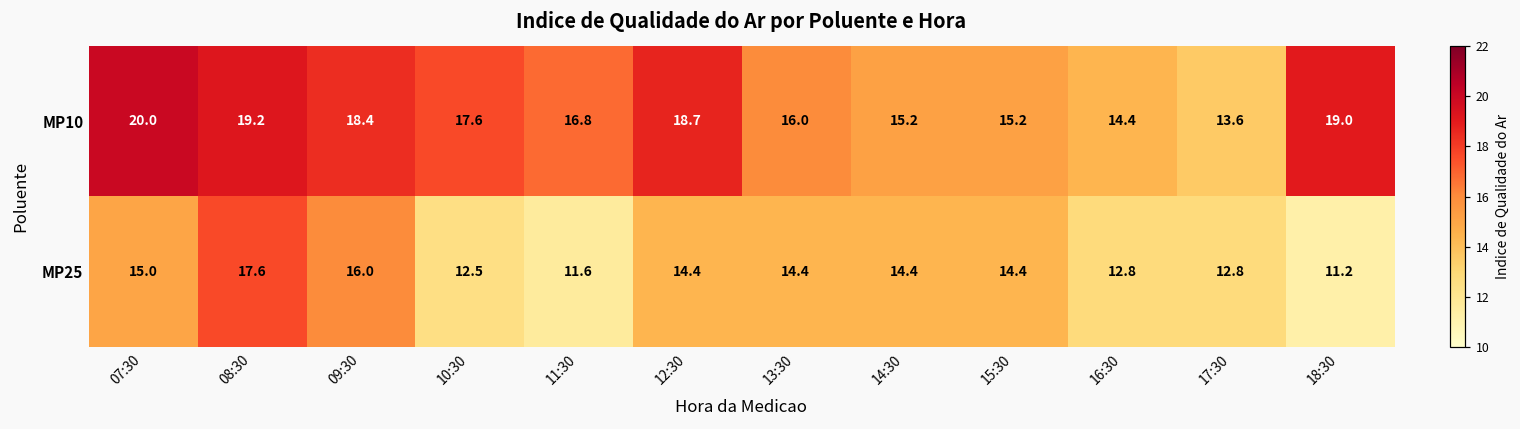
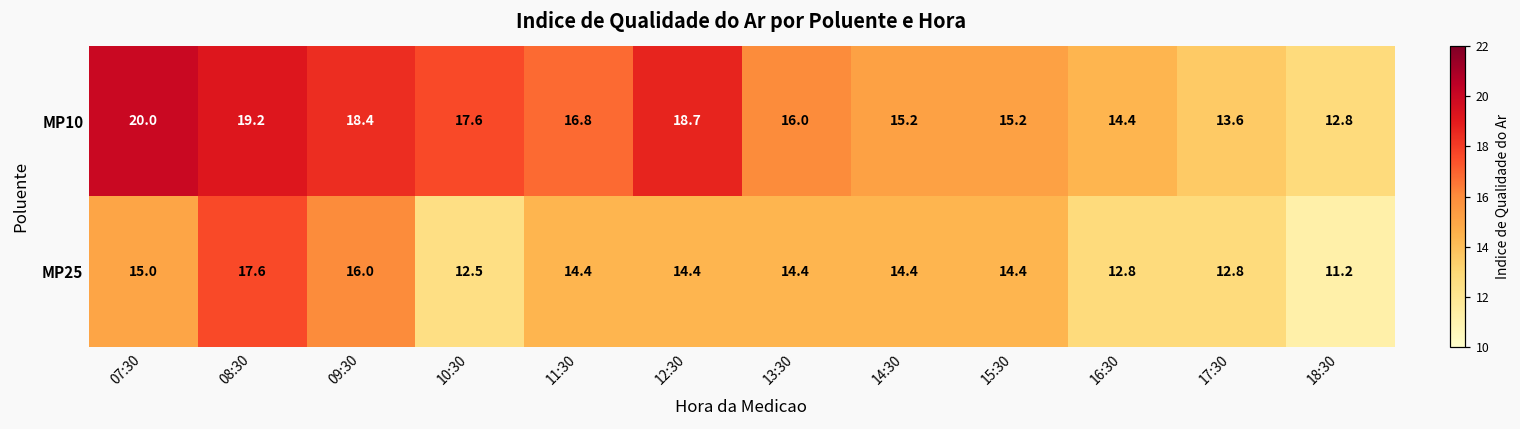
MP10, 18:30: 19.0 -> 12.8
MP25, 11:30: 11.6 -> 14.4
